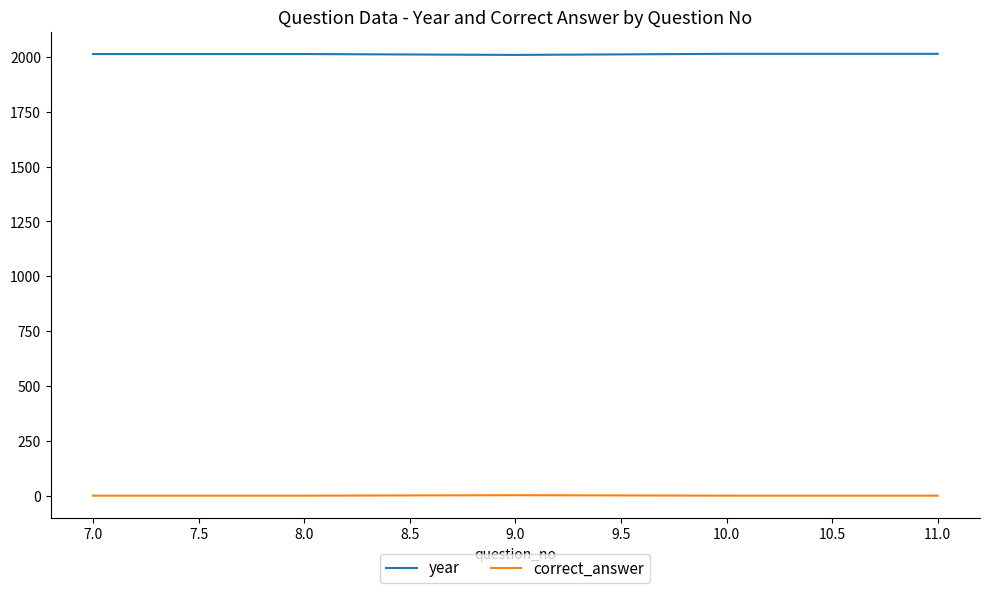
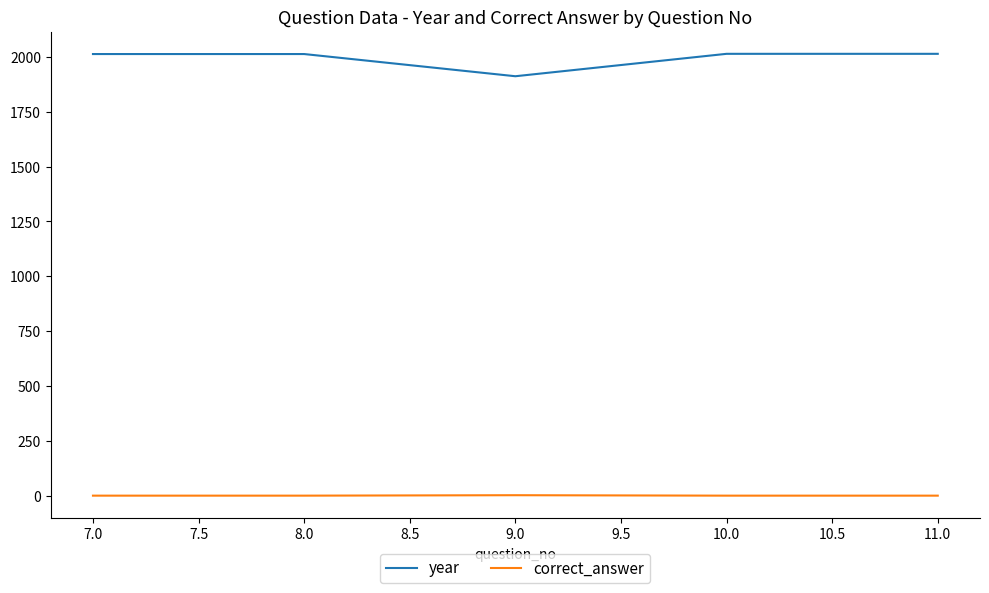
year, 9.0: 2010 -> 1910
